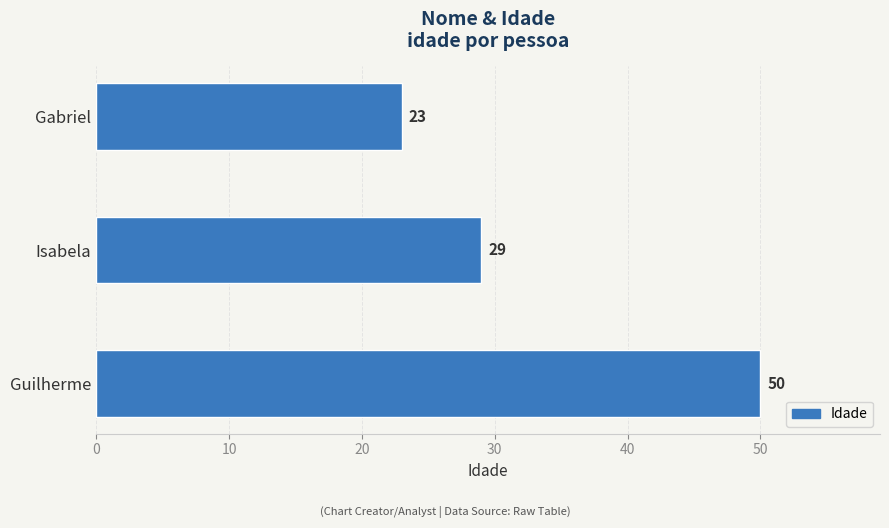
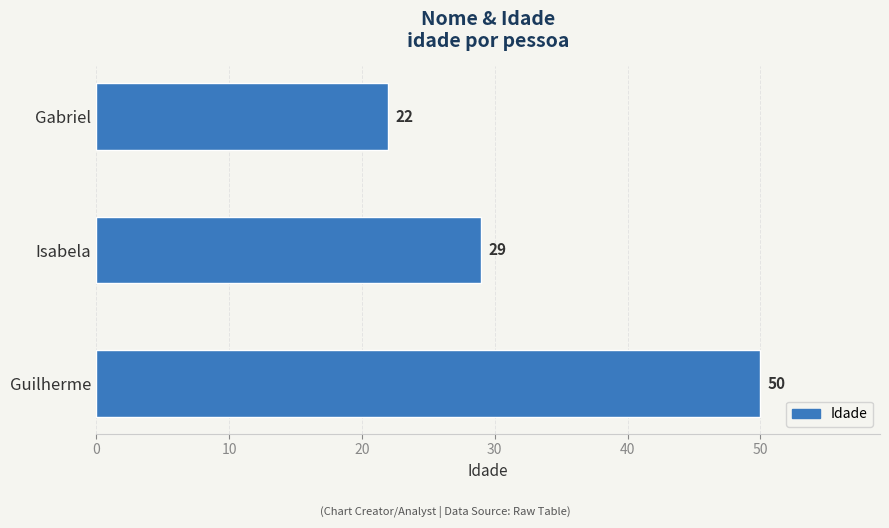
Gabriel: 23 -> 22
